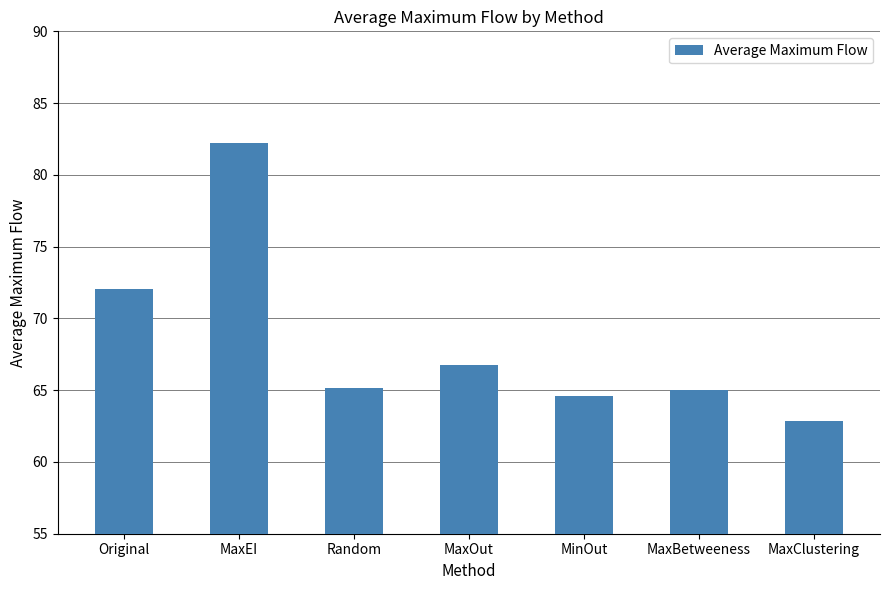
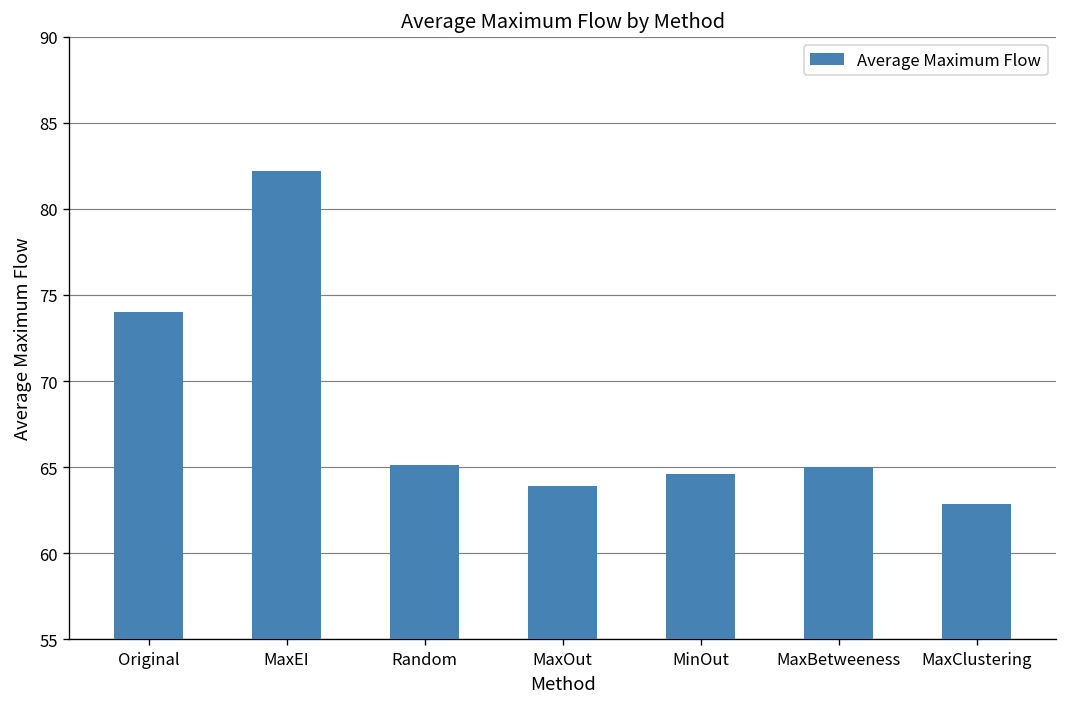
Original: 72.0 -> 74.0
MaxOut: 66.7 -> 63.9
